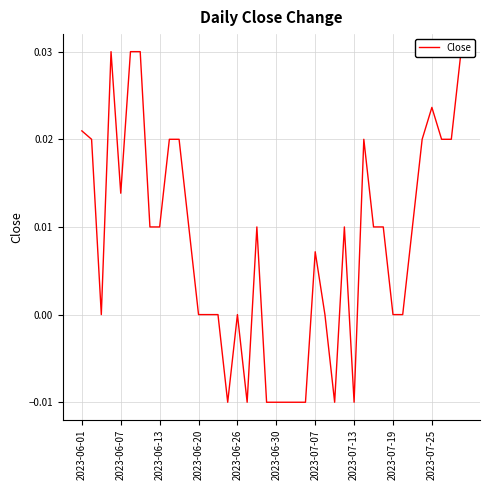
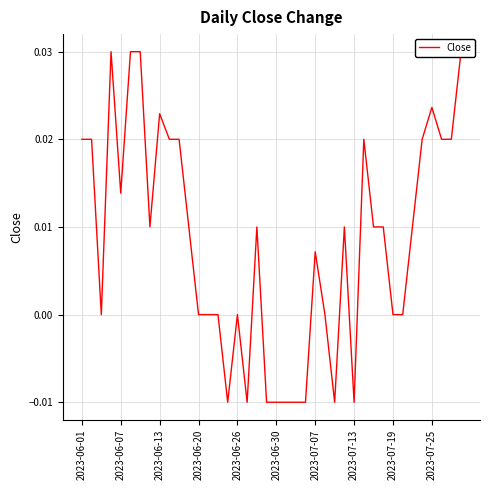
2023-06-01: 0.021 -> 0.020
2023-06-13: 0.010 -> 0.023
